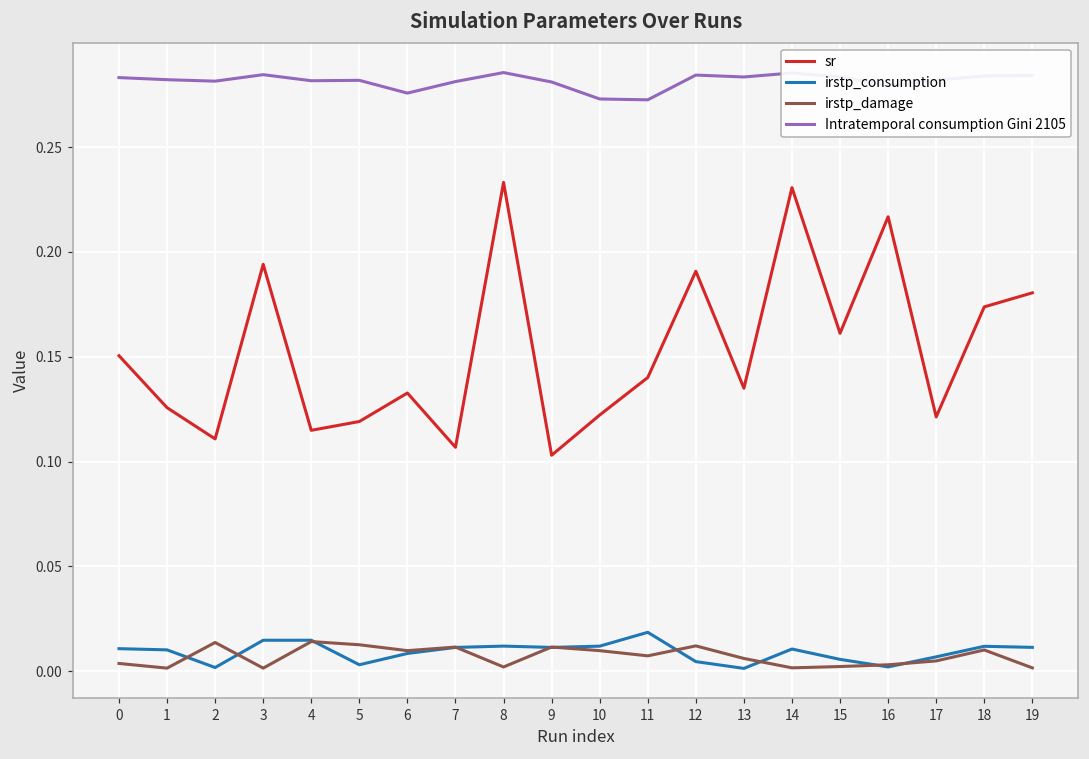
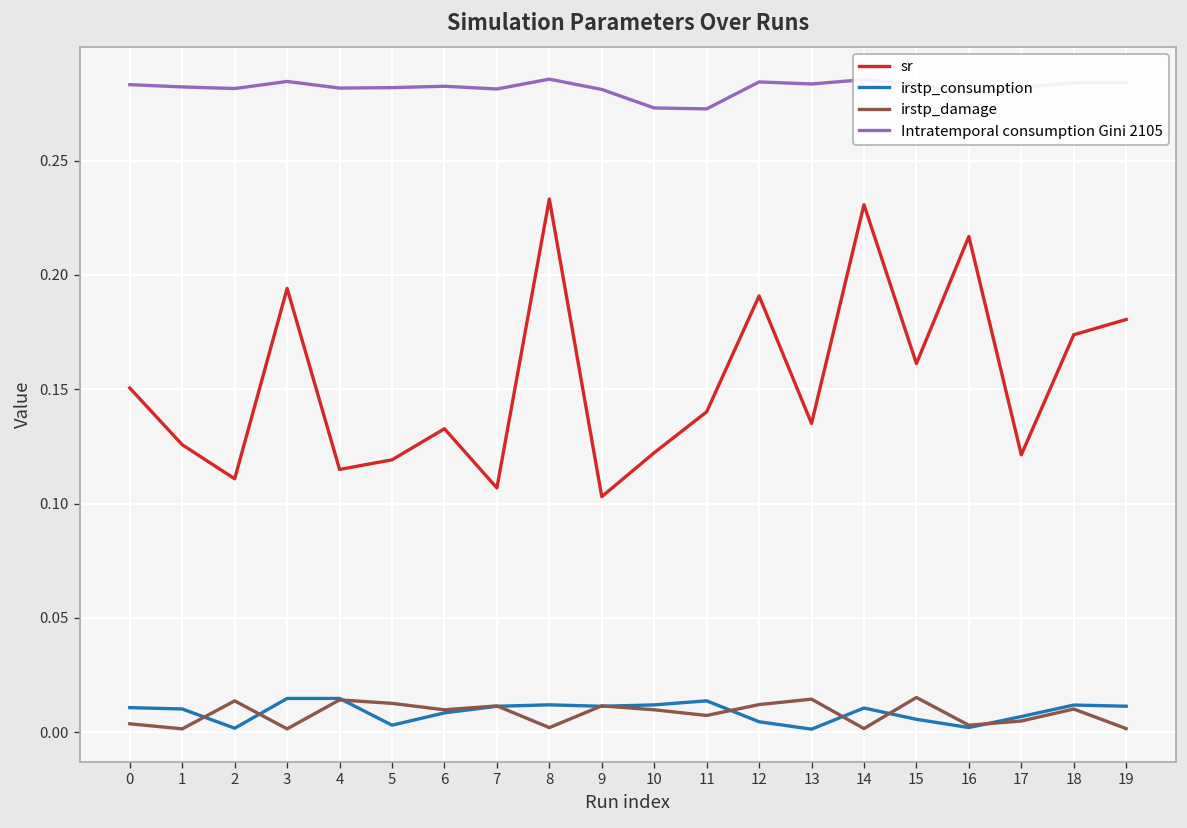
Intratemporal consumption Gini 2105, 6: 0.276 -> 0.283
irstp_consumption, 11: 0.019 -> 0.014
irstp_damage, 13: 0.006 -> 0.014
irstp_damage, 15: 0.002 -> 0.015
